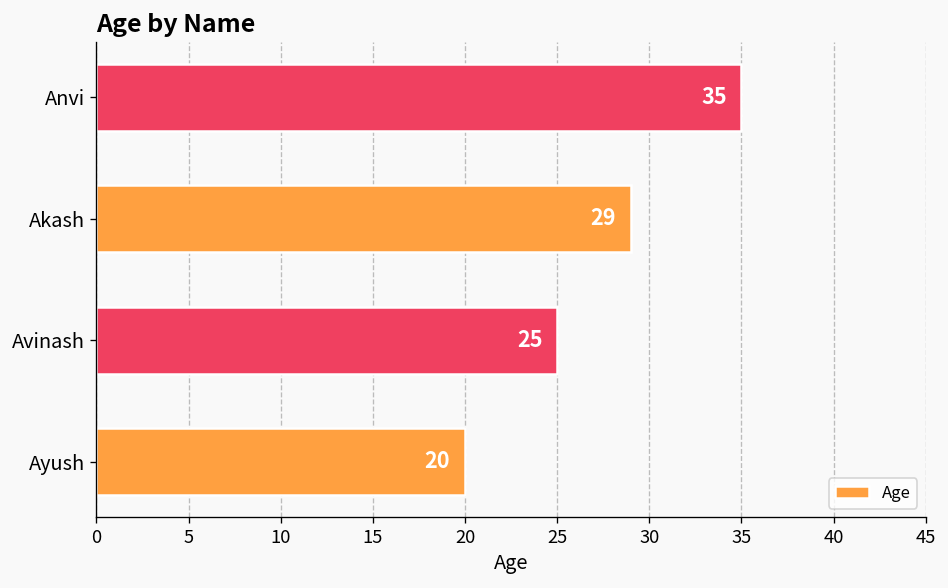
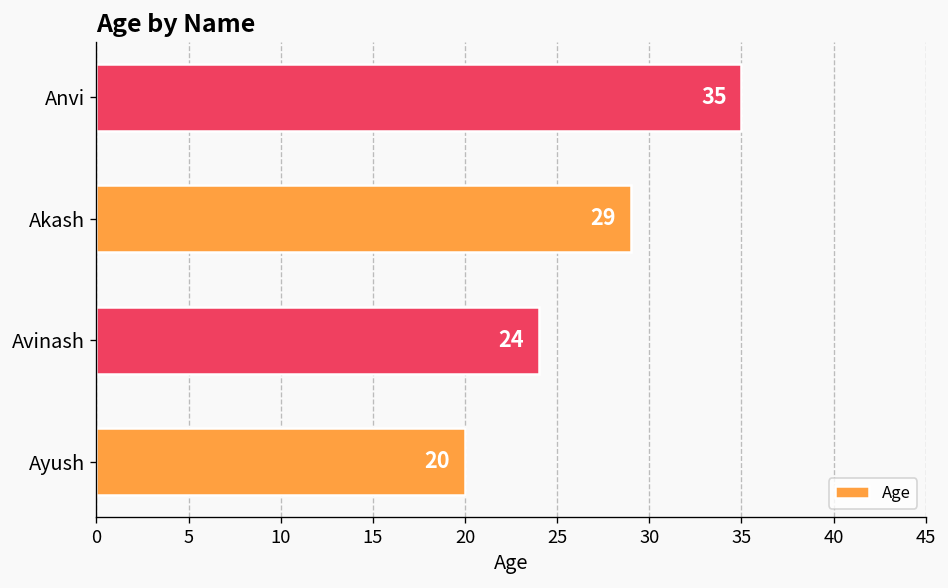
Avinash: 25 -> 24
